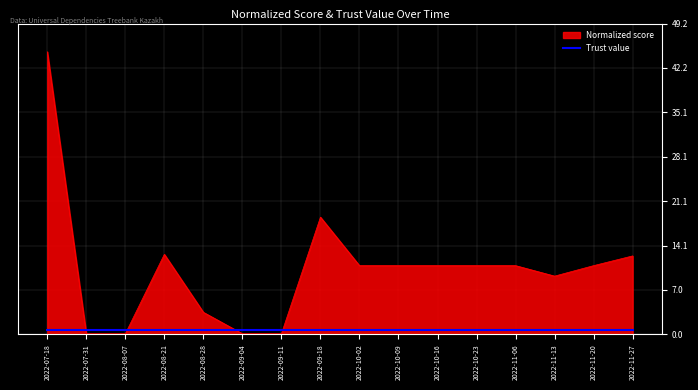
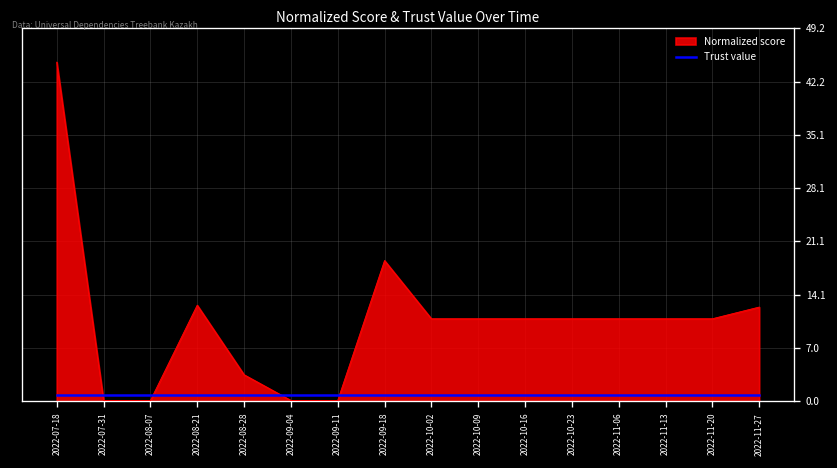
Normalized score, 2022-11-13: 9 -> 11
